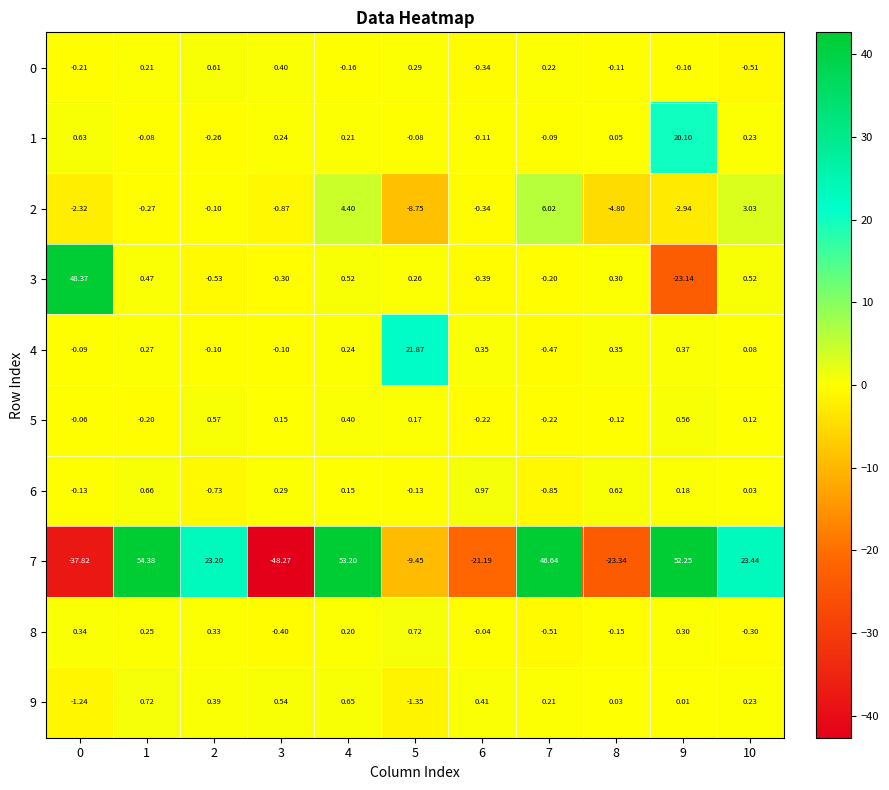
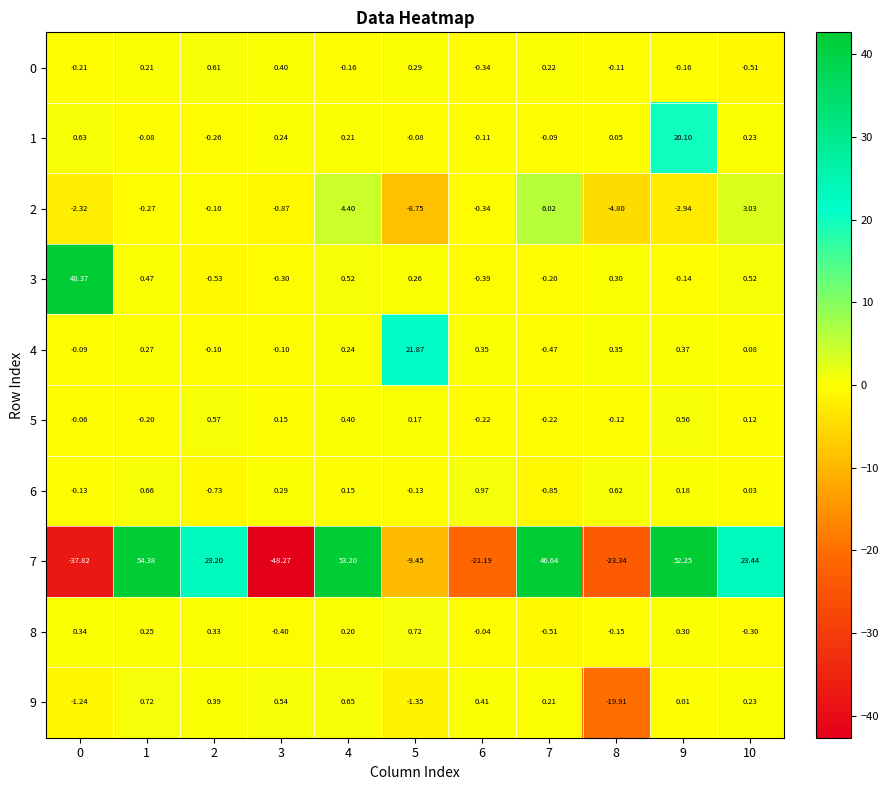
3, 9: -23.14 -> -0.14
9, 8: 0.03 -> -19.91
